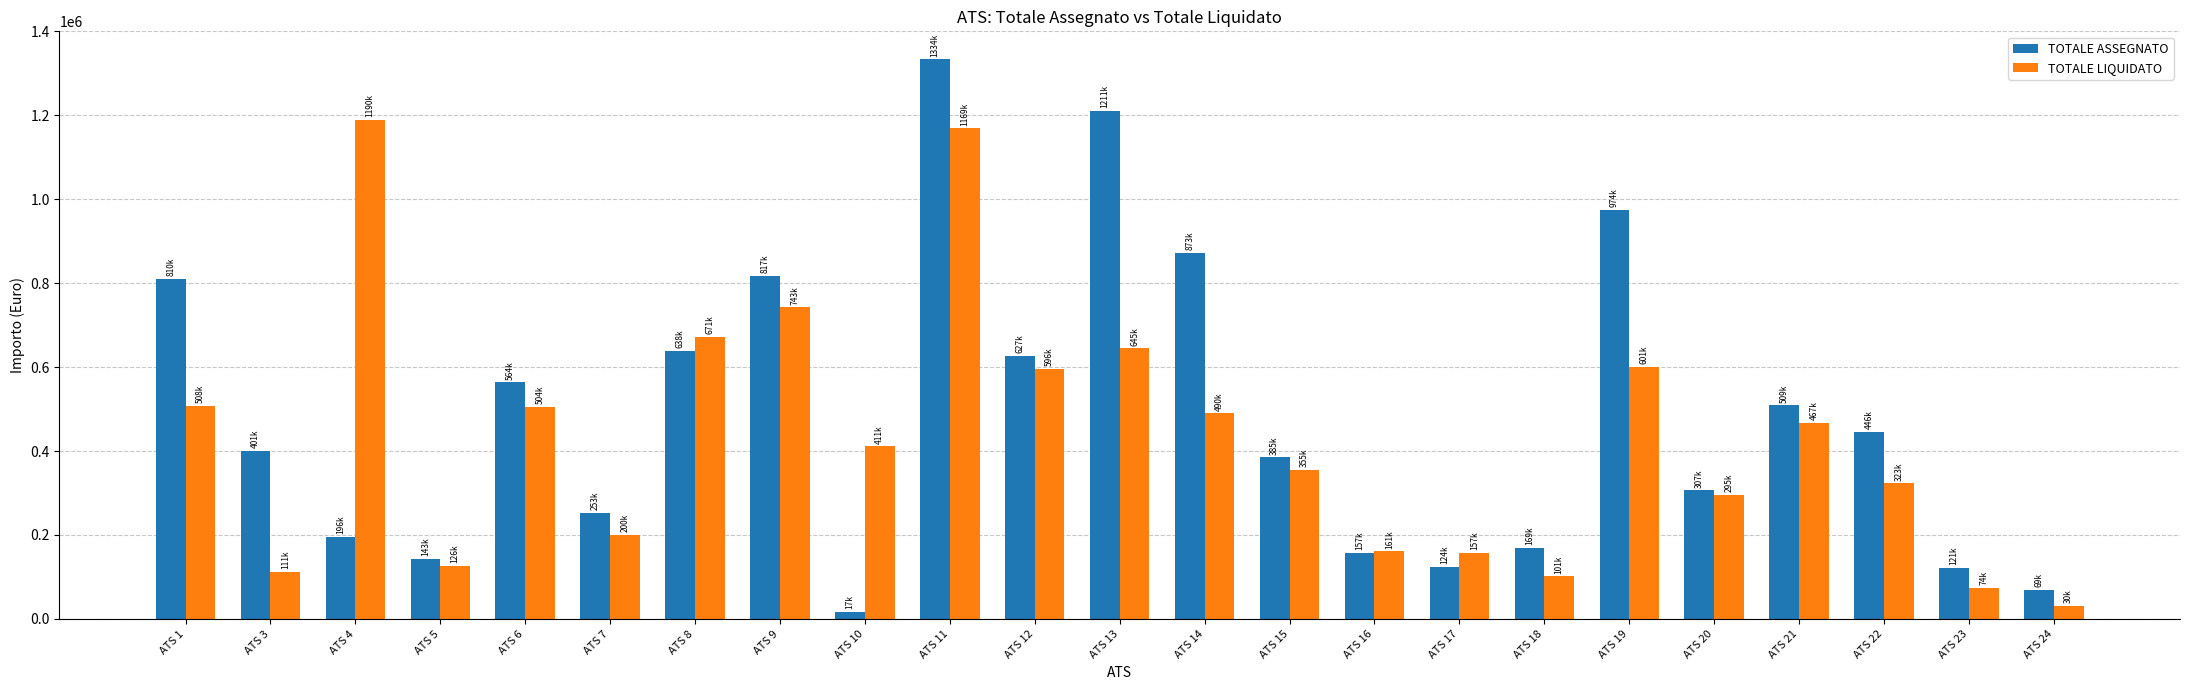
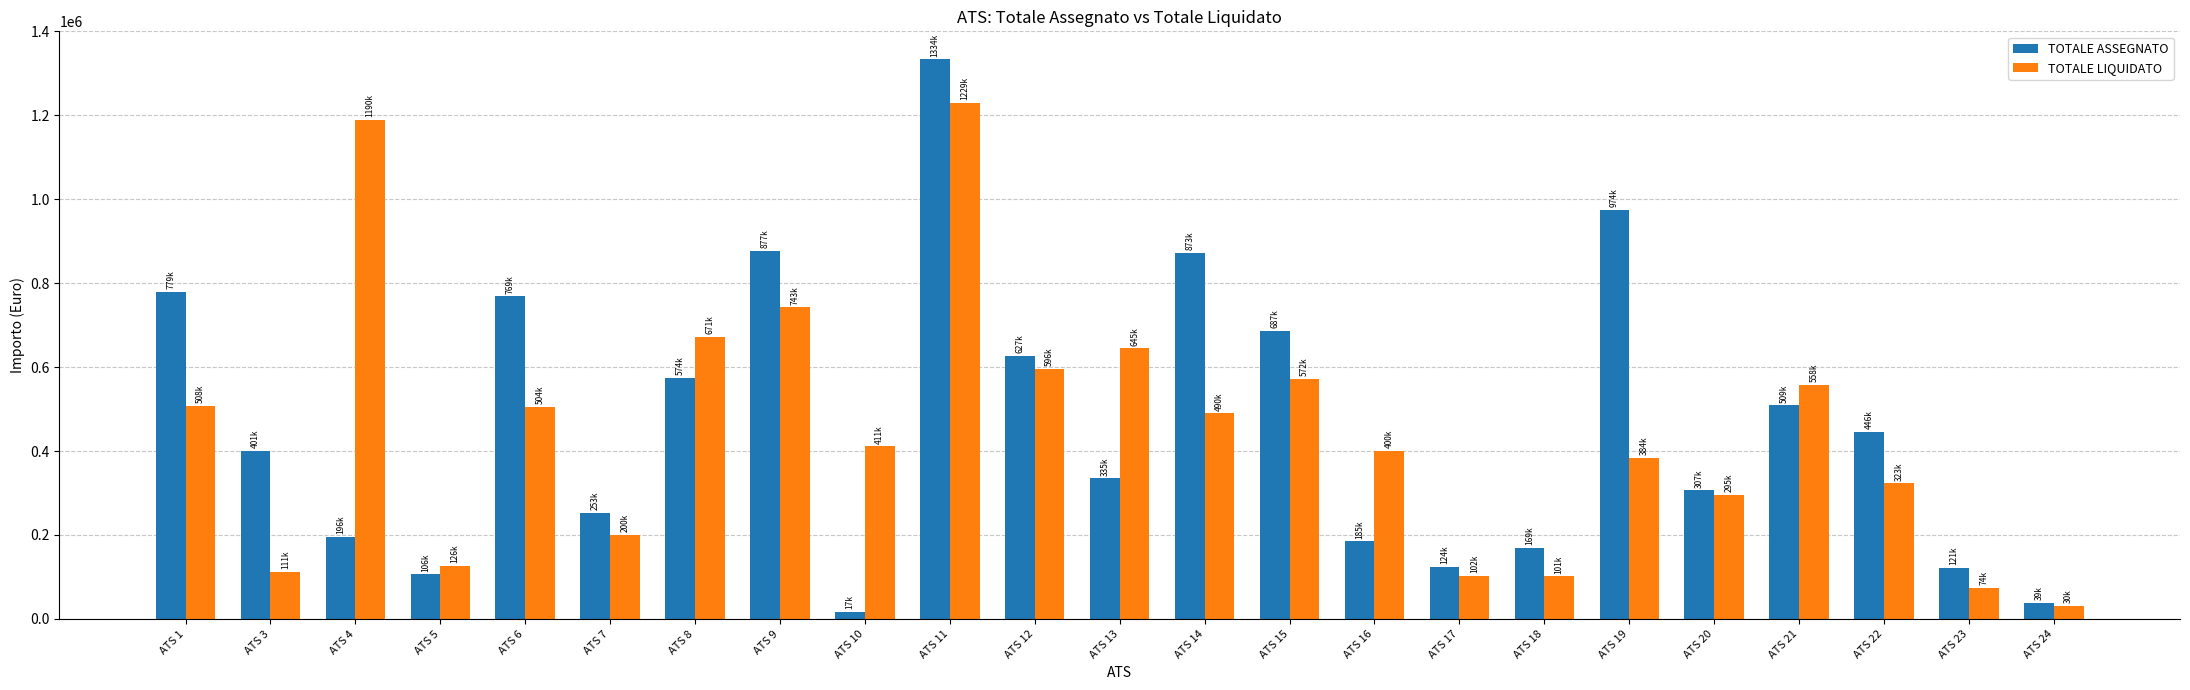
TOTALE ASSEGNATO, ATS 1: 810k -> 779k
TOTALE ASSEGNATO, ATS 5: 143k -> 106k
TOTALE ASSEGNATO, ATS 6: 564k -> 769k
TOTALE ASSEGNATO, ATS 8: 638k -> 574k
TOTALE ASSEGNATO, ATS 9: 817k -> 877k
TOTALE LIQUIDATO, ATS 11: 1169k -> 1229k
TOTALE ASSEGNATO, ATS 13: 1211k -> 335k
TOTALE ASSEGNATO, ATS 15: 385k -> 687k
TOTALE LIQUIDATO, ATS 15: 355k -> 572k
TOTALE ASSEGNATO, ATS 16: 157k -> 185k
TOTALE LIQUIDATO, ATS 16: 161k -> 400k
TOTALE LIQUIDATO, ATS 17: 157k -> 102k
TOTALE LIQUIDATO, ATS 19: 601k -> 384k
TOTALE LIQUIDATO, ATS 21: 467k -> 558k
TOTALE ASSEGNATO, ATS 24: 69k -> 39k
